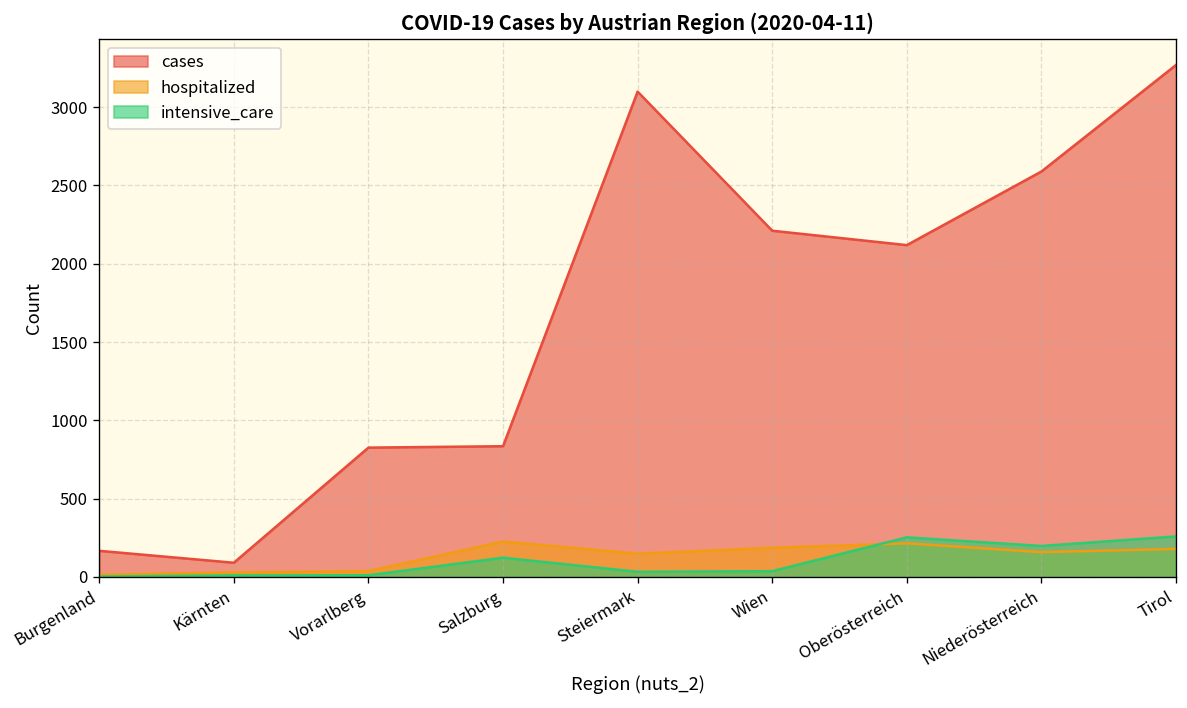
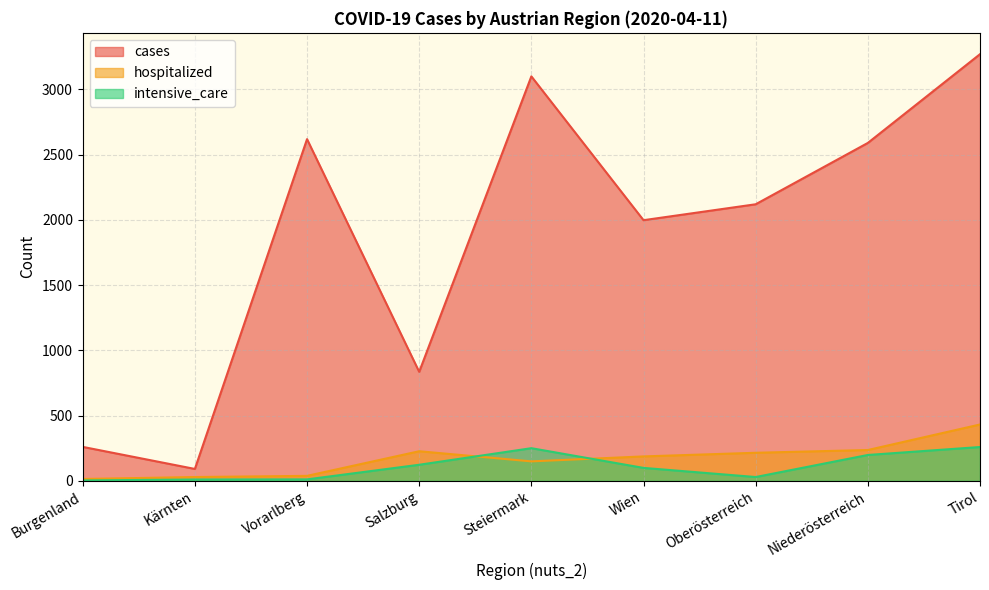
cases, Burgenland: 170 -> 260
cases, Vorarlberg: 830 -> 2620
intensive_care, Steiermark: 30 -> 250
cases, Wien: 2210 -> 2000
intensive_care, Wien: 40 -> 100
intensive_care, Oberösterreich: 250 -> 30
hospitalized, Niederösterreich: 160 -> 240
hospitalized, Tirol: 180 -> 430
